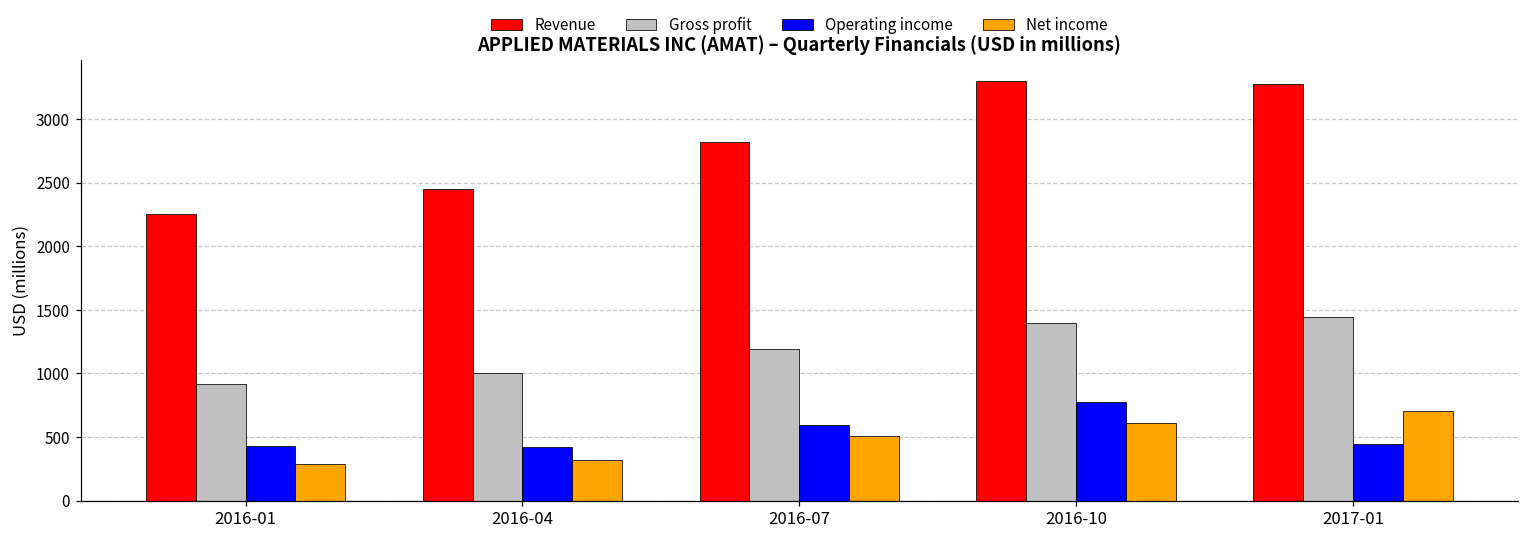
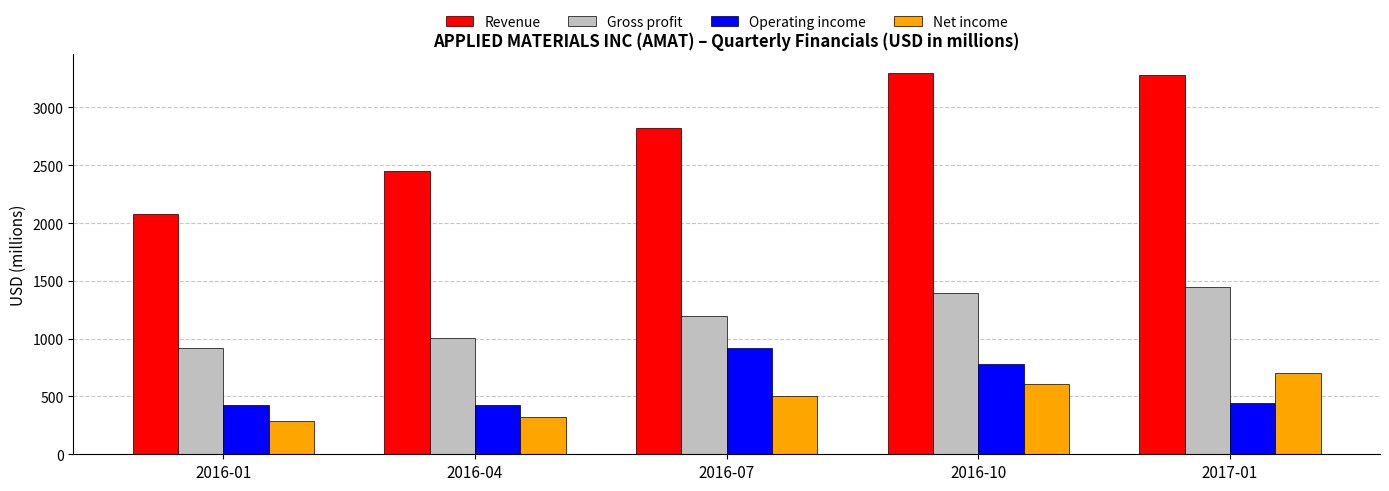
Revenue, 2016-01: 2260 -> 2080
Operating income, 2016-07: 600 -> 920
